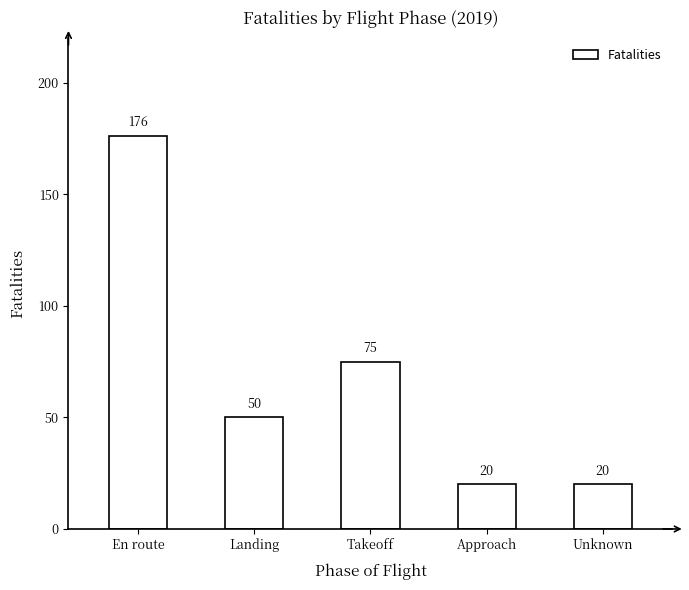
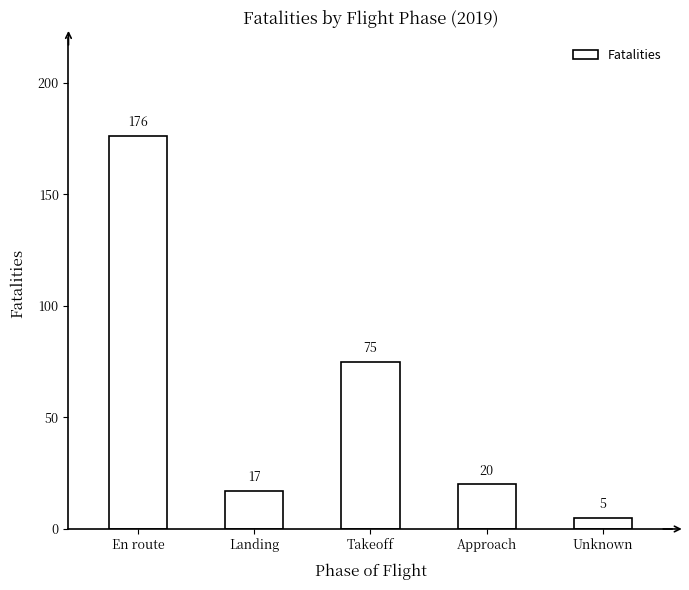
Landing: 50 -> 17
Unknown: 20 -> 5
